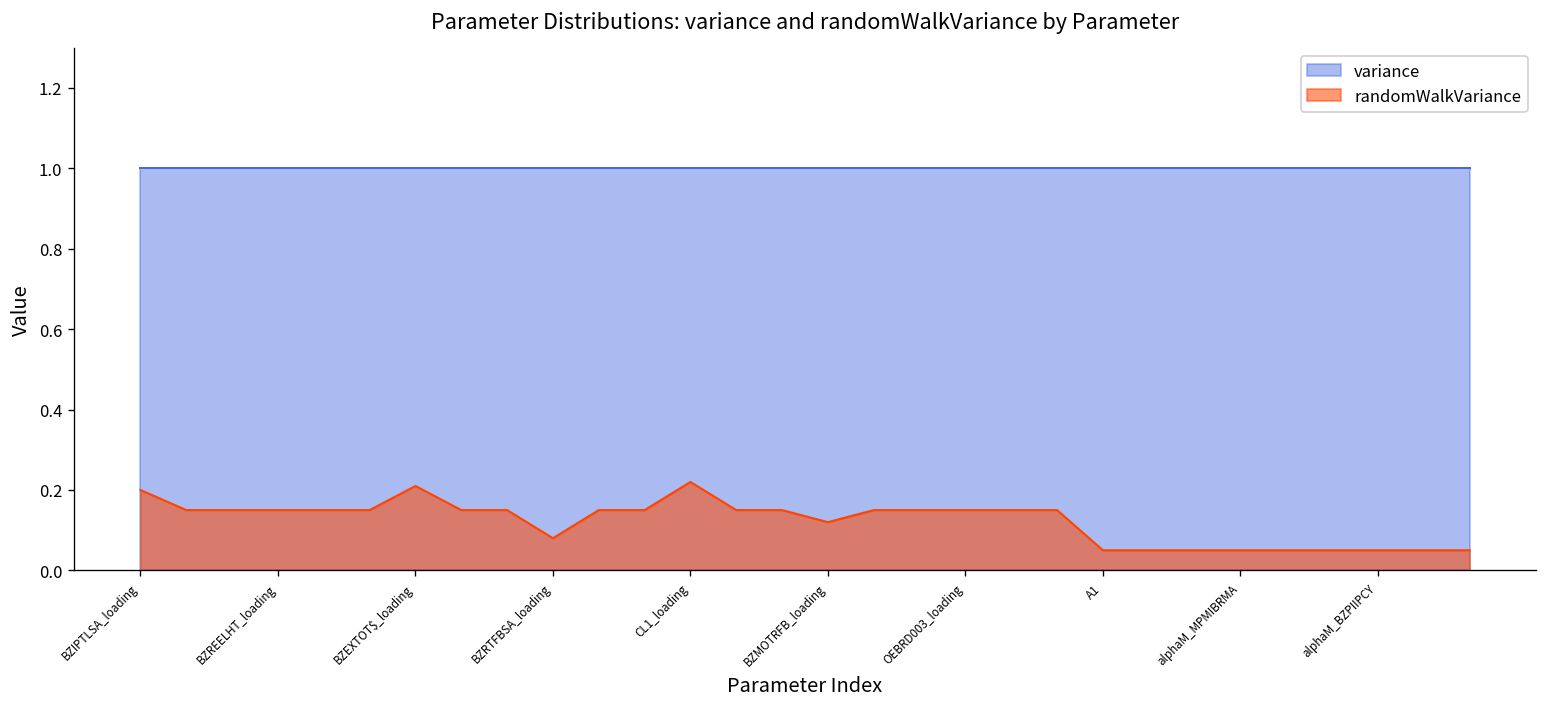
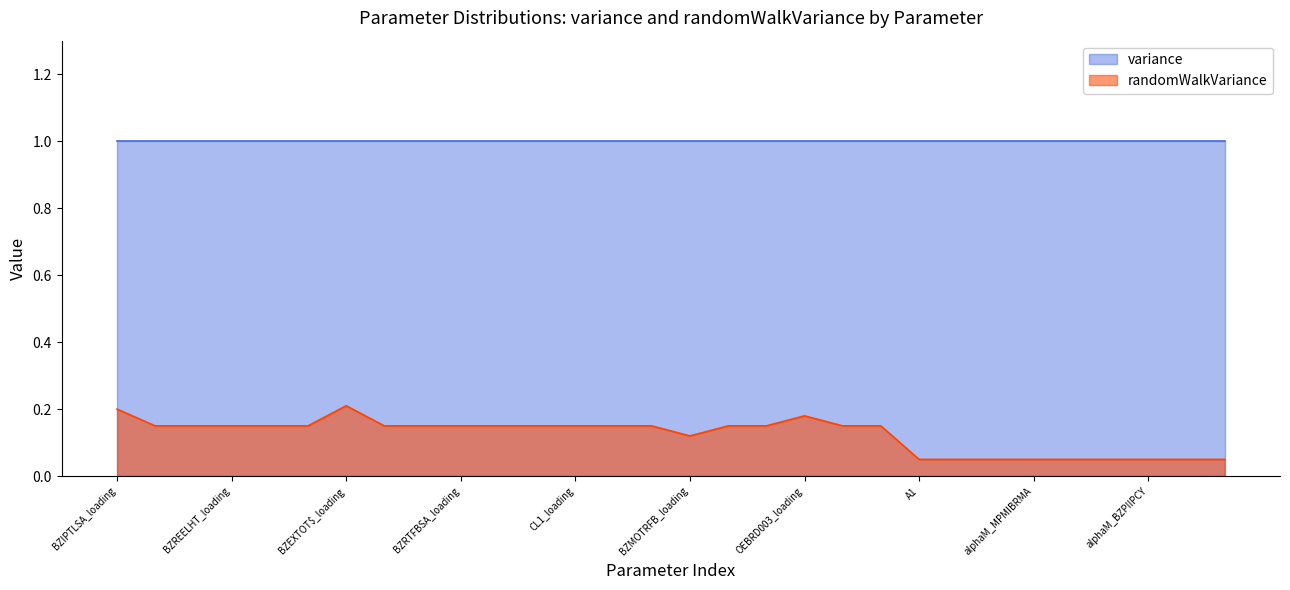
randomWalkVariance, BZRTFBSA_loading: 0.08 -> 0.15
randomWalkVariance, CL1_loading: 0.22 -> 0.15
randomWalkVariance, OEBRD003_loading: 0.15 -> 0.18
